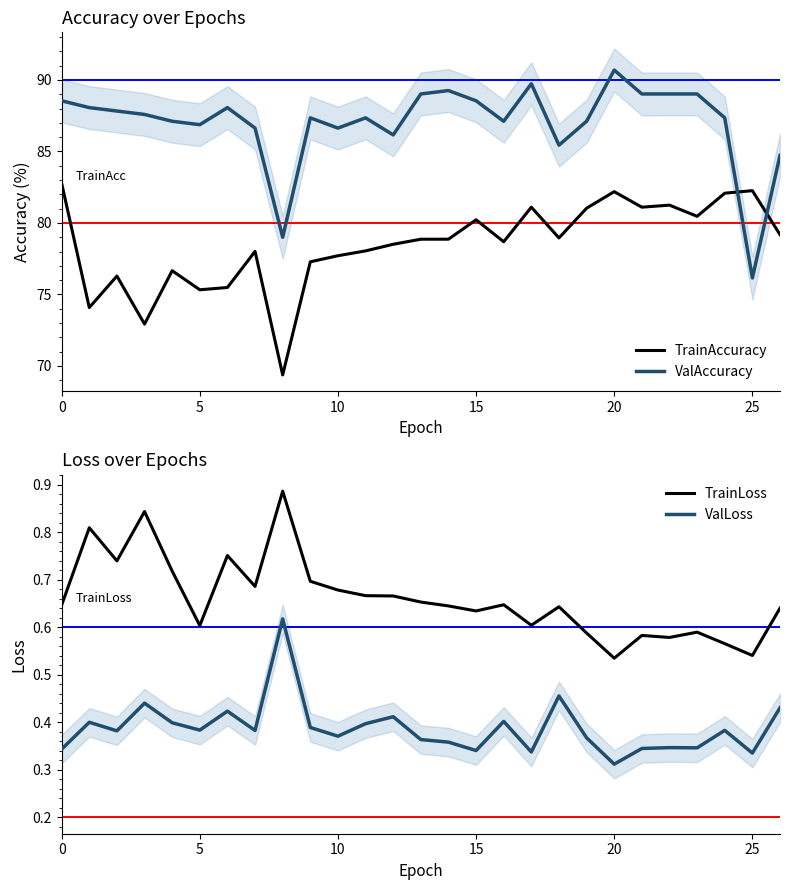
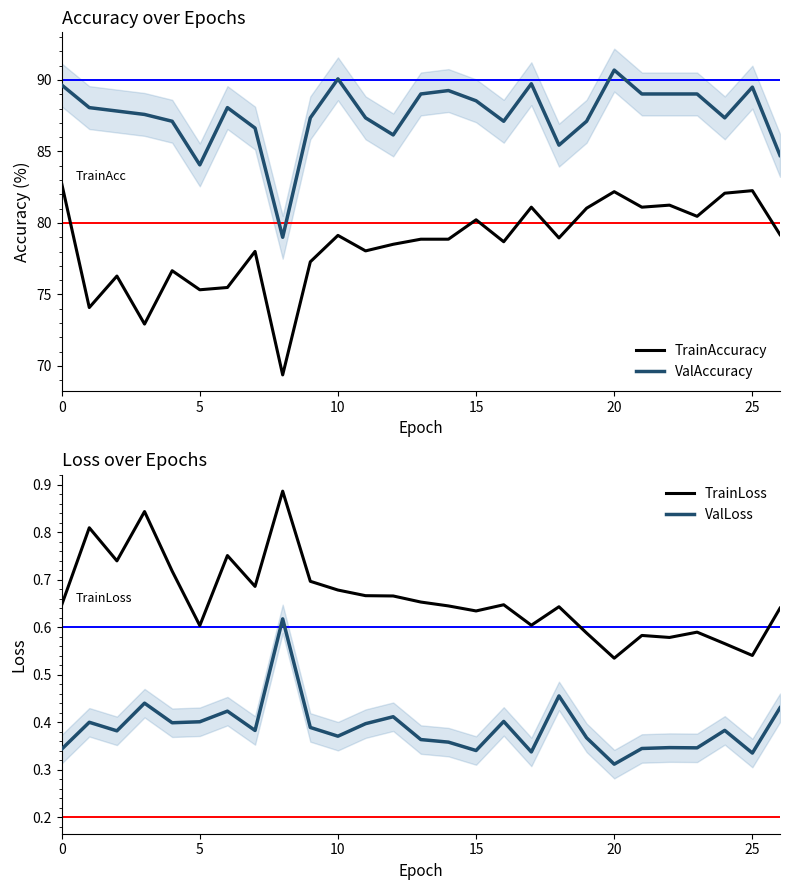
Accuracy over Epochs, ValAccuracy, 0: 88.5 -> 89.7
Accuracy over Epochs, ValAccuracy, 5: 86.9 -> 84.1
Accuracy over Epochs, TrainAccuracy, 10: 77.7 -> 79.1
Accuracy over Epochs, ValAccuracy, 10: 86.6 -> 90.1
Accuracy over Epochs, ValAccuracy, 25: 76.2 -> 89.5
Loss over Epochs, ValLoss, 5: 0.38 -> 0.40
